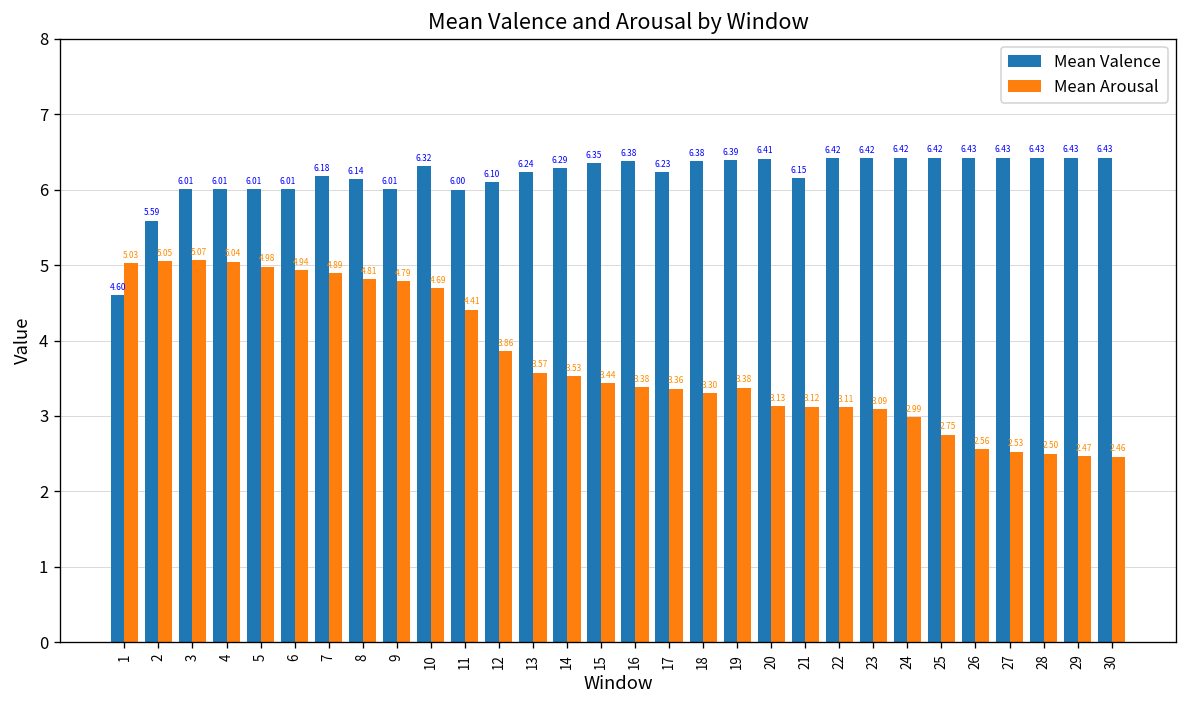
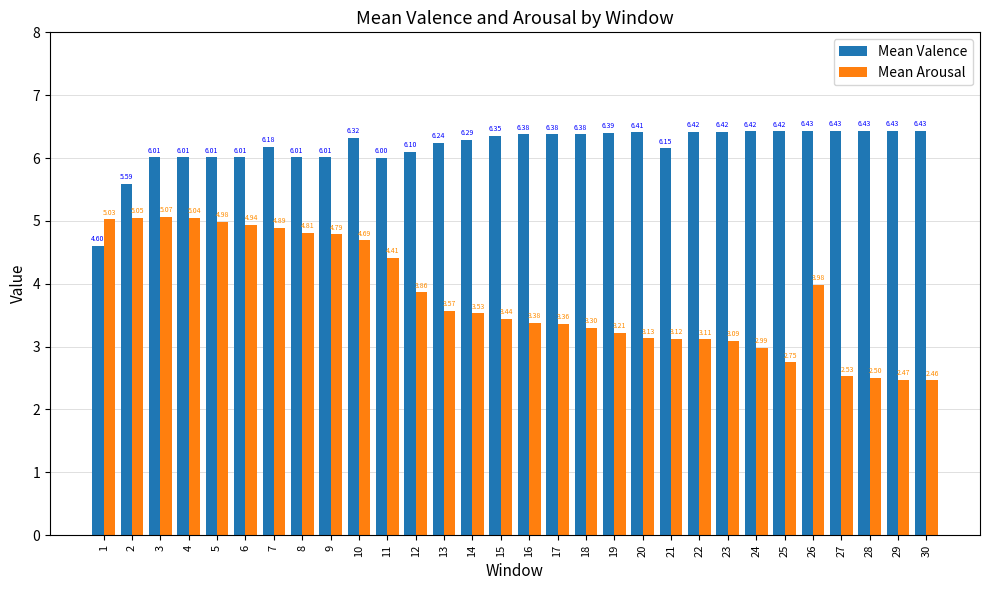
Mean Valence, 8: 6.14 -> 6.01
Mean Valence, 17: 6.23 -> 6.38
Mean Arousal, 19: 3.38 -> 3.21
Mean Arousal, 26: 2.56 -> 3.98
